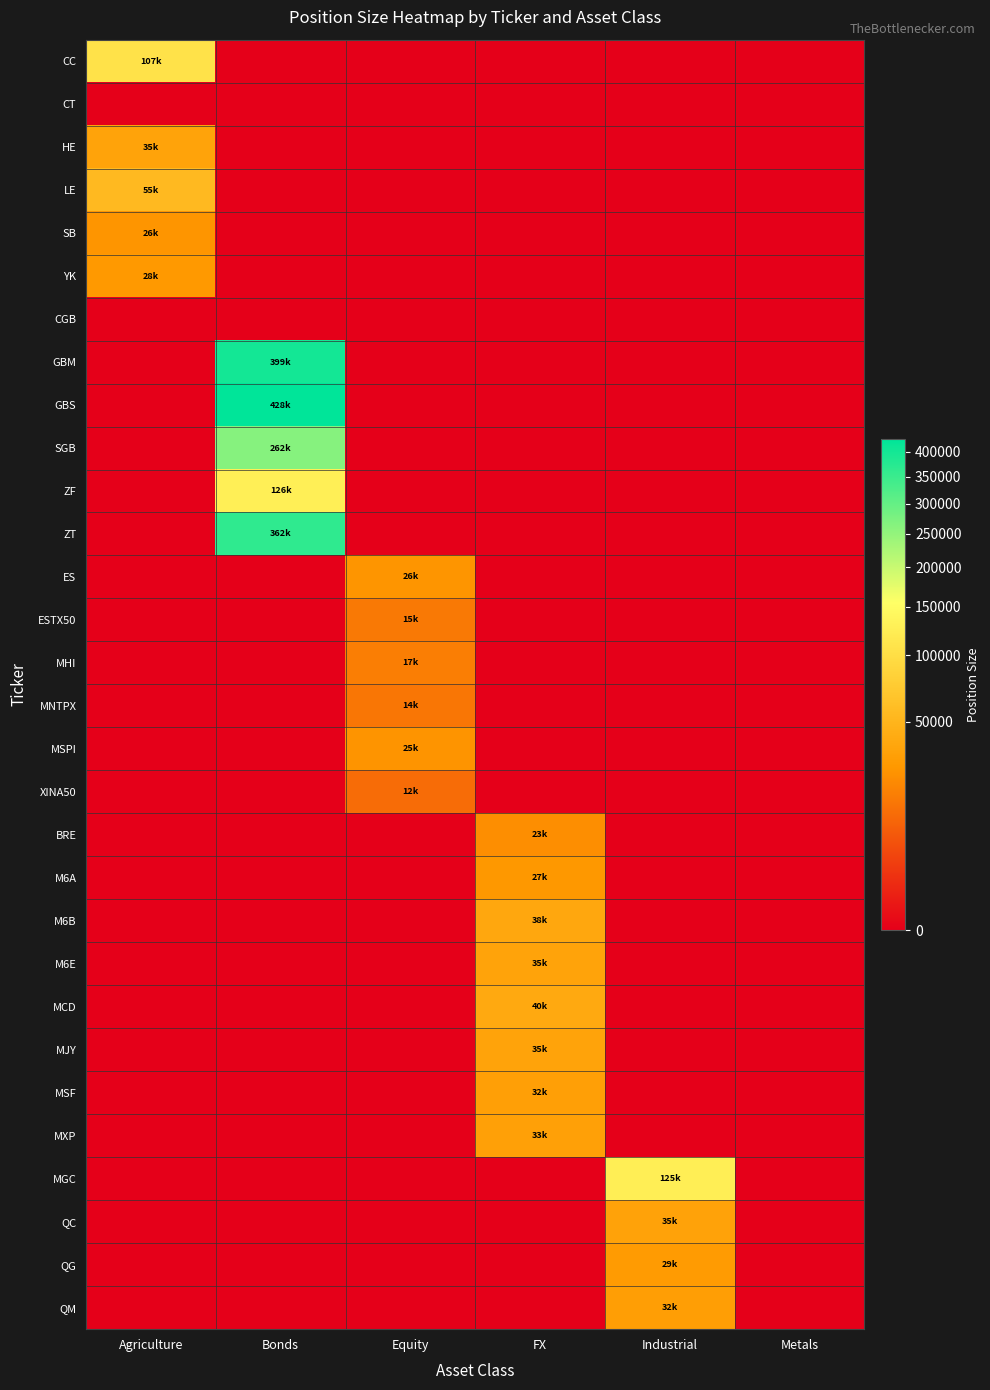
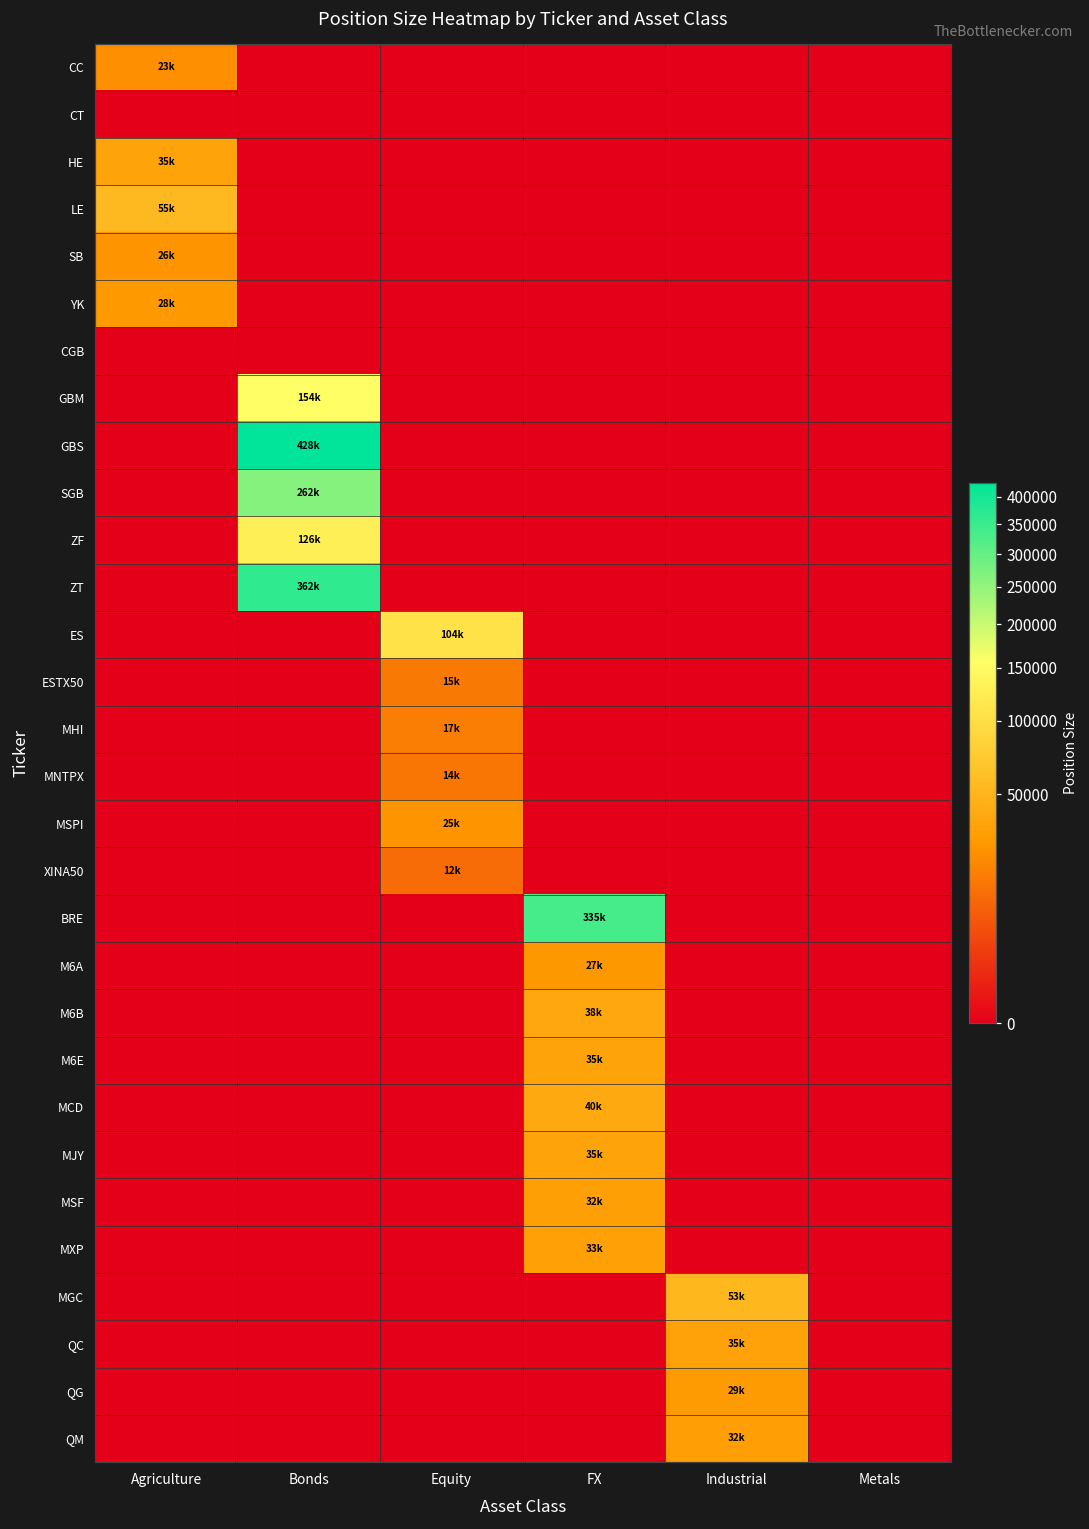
CC, Agriculture: 107k -> 23k
GBM, Bonds: 399k -> 154k
ES, Equity: 26k -> 104k
BRE, FX: 23k -> 335k
MGC, Industrial: 125k -> 53k
